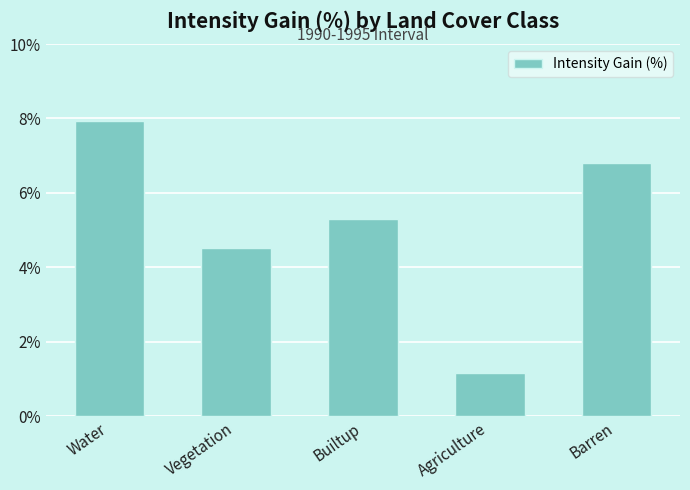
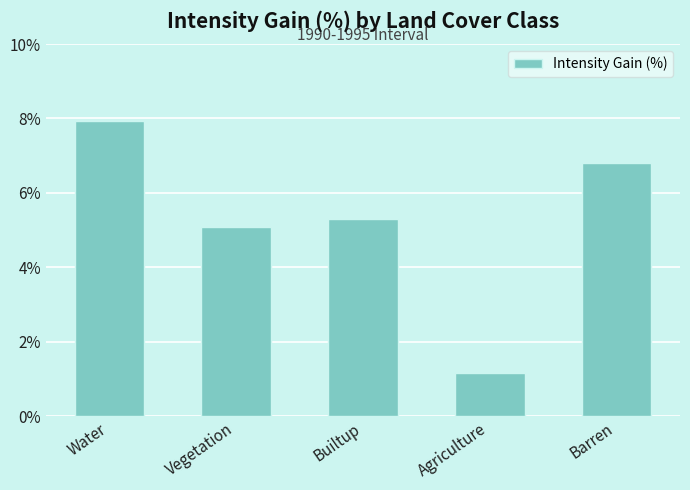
Vegetation: 4.5% -> 5.1%
